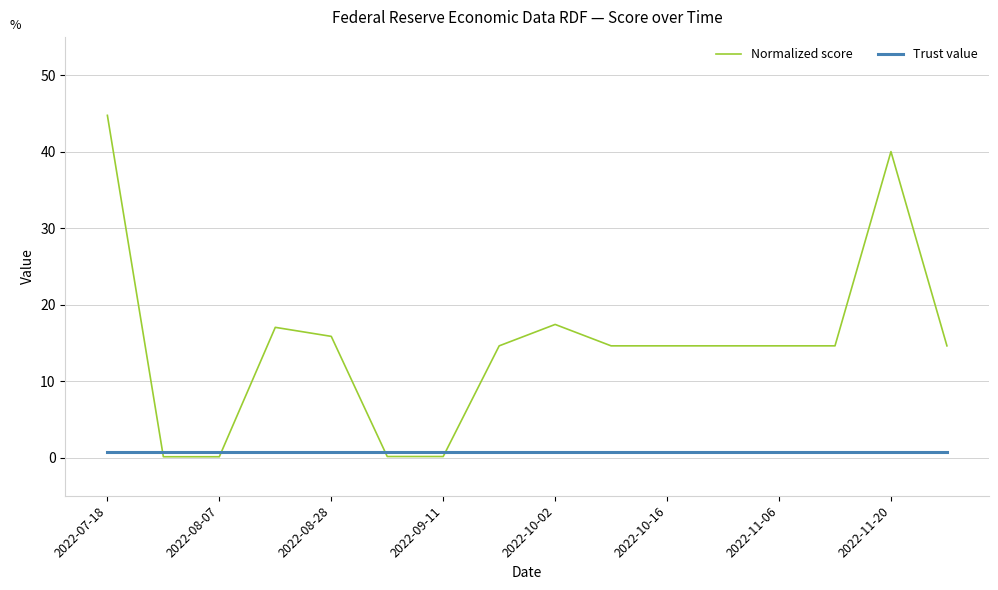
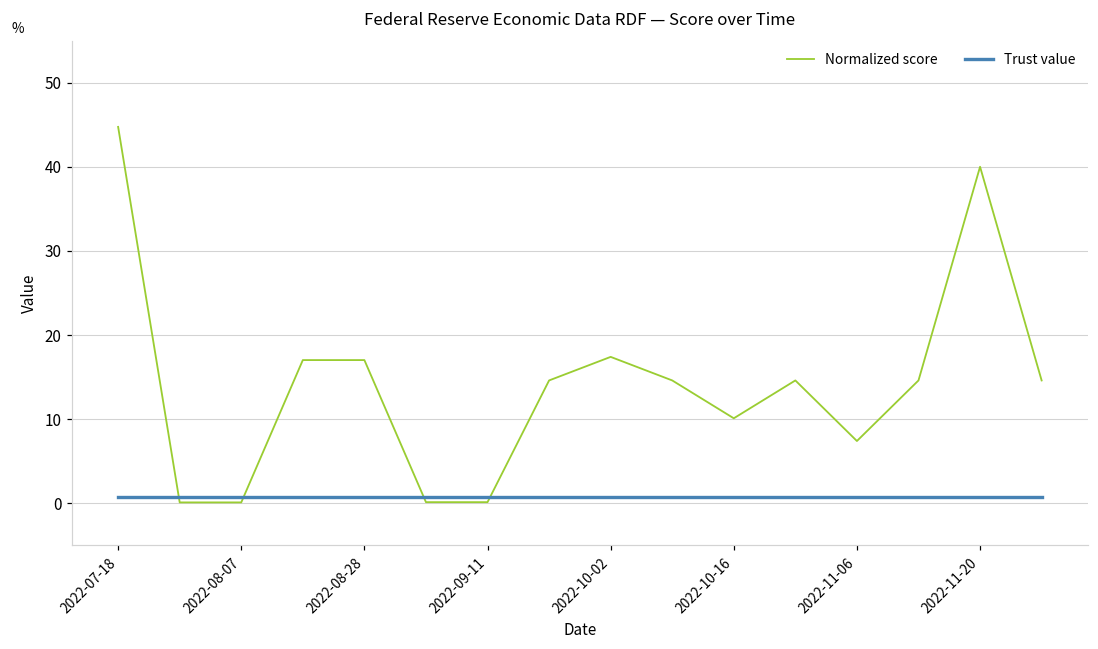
Normalized score, 2022-08-28: 16 -> 17
Normalized score, 2022-10-16: 15 -> 10
Normalized score, 2022-11-06: 15 -> 7
